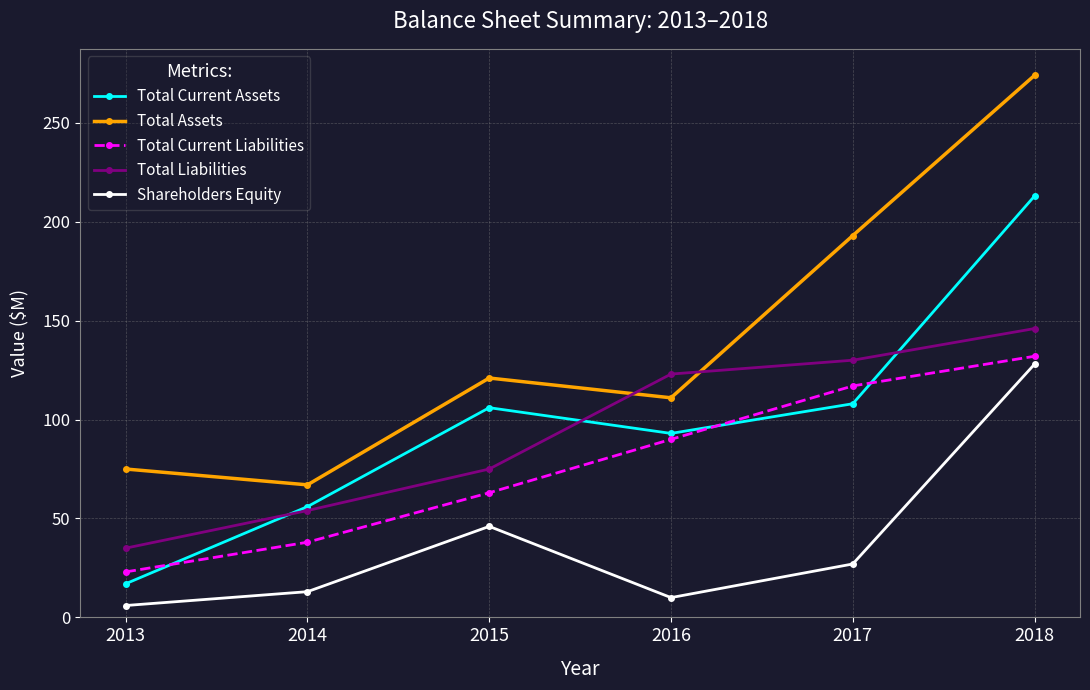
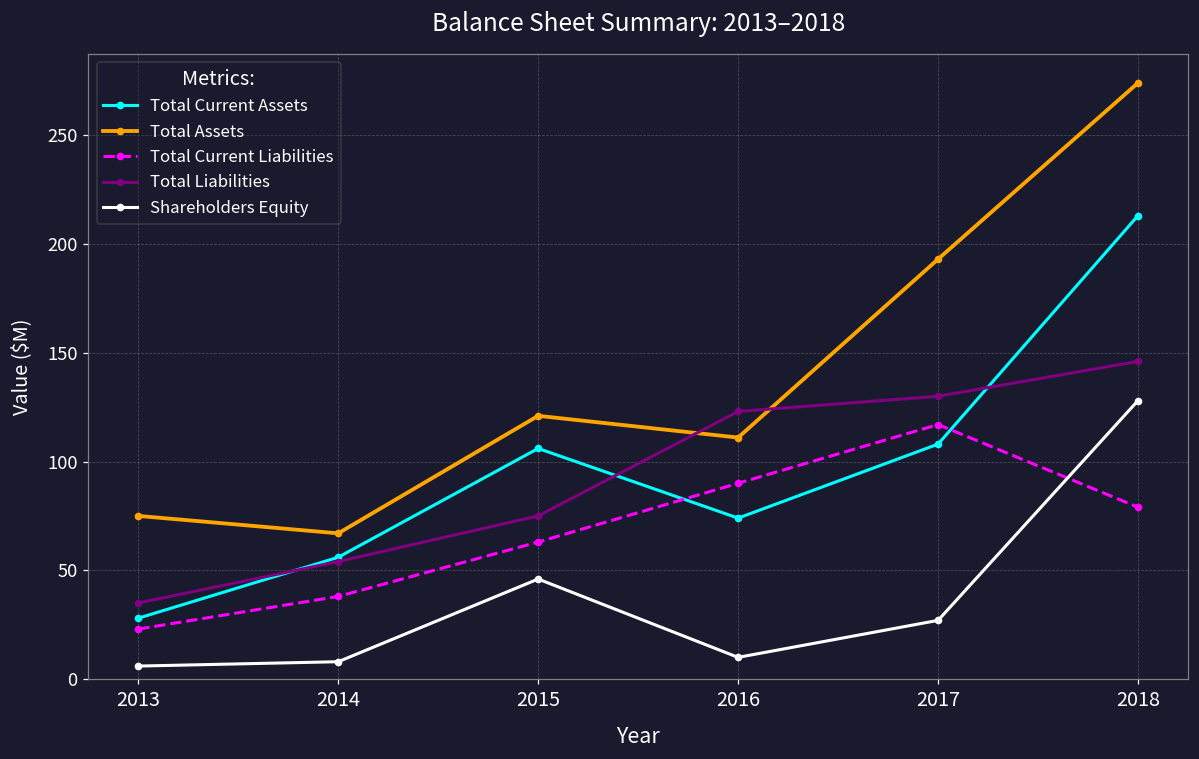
Total Current Assets, 2013: 17 -> 28
Shareholders Equity, 2014: 13 -> 8
Total Current Assets, 2016: 93 -> 74
Total Current Liabilities, 2018: 132 -> 79
